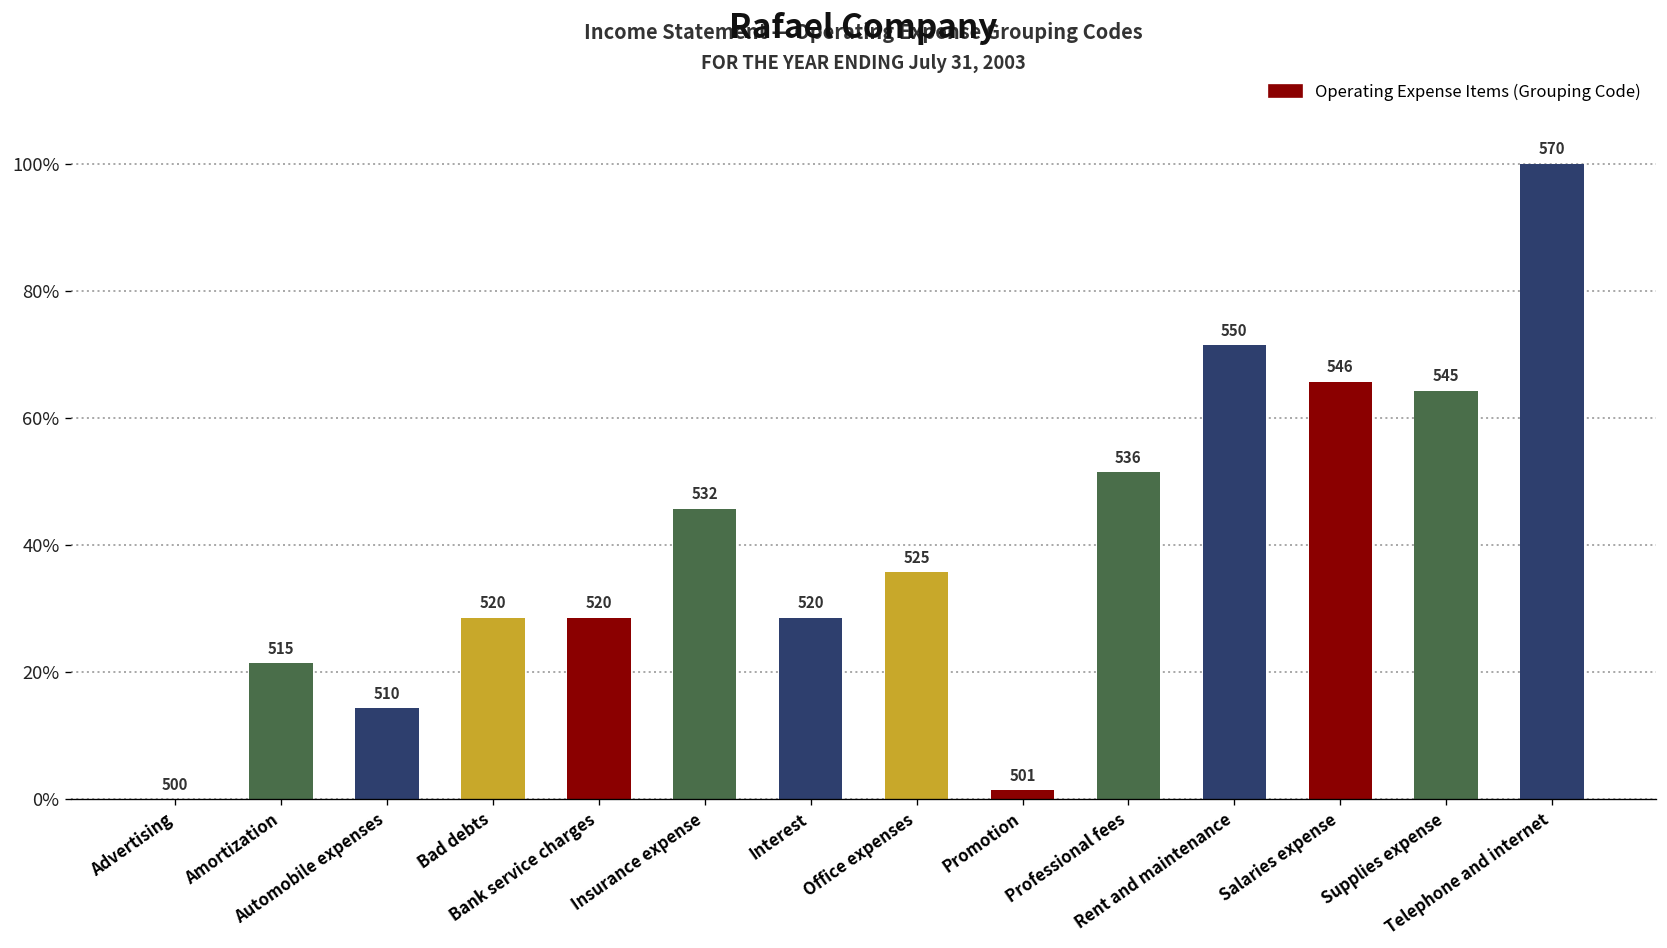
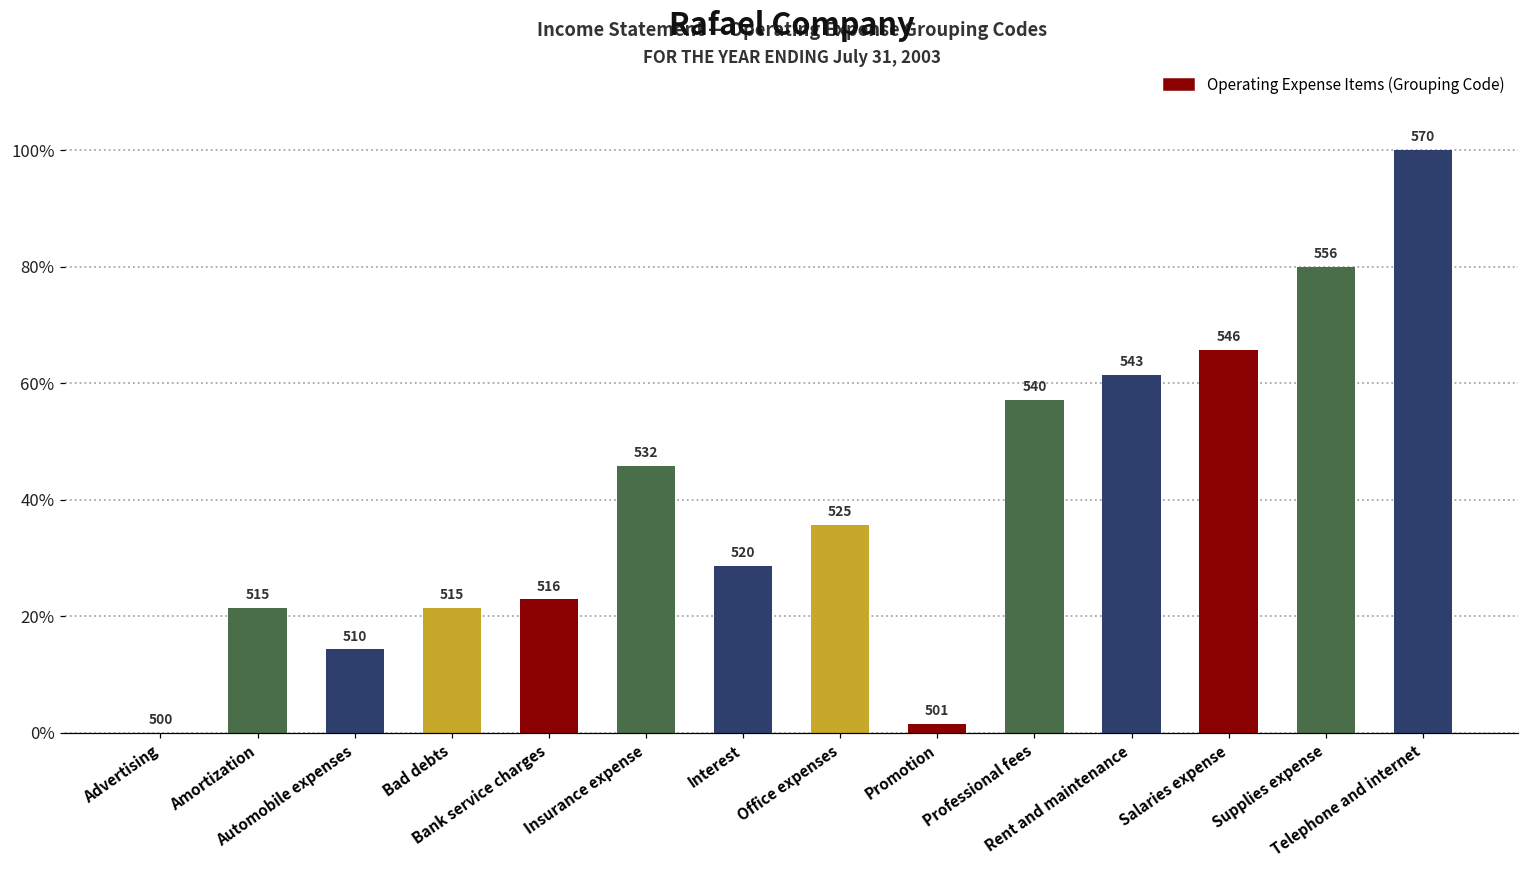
Bad debts: 520 -> 515
Bank service charges: 520 -> 516
Professional fees: 536 -> 540
Rent and maintenance: 550 -> 543
Supplies expense: 545 -> 556
